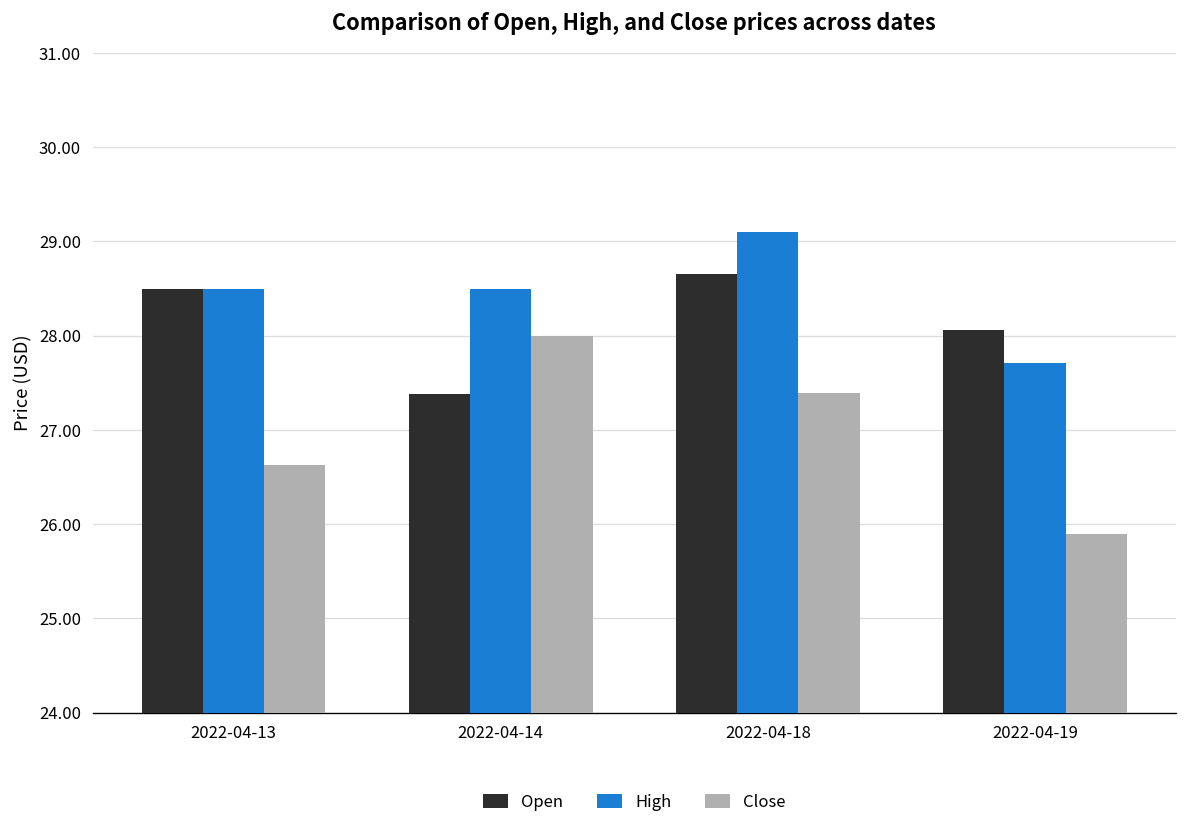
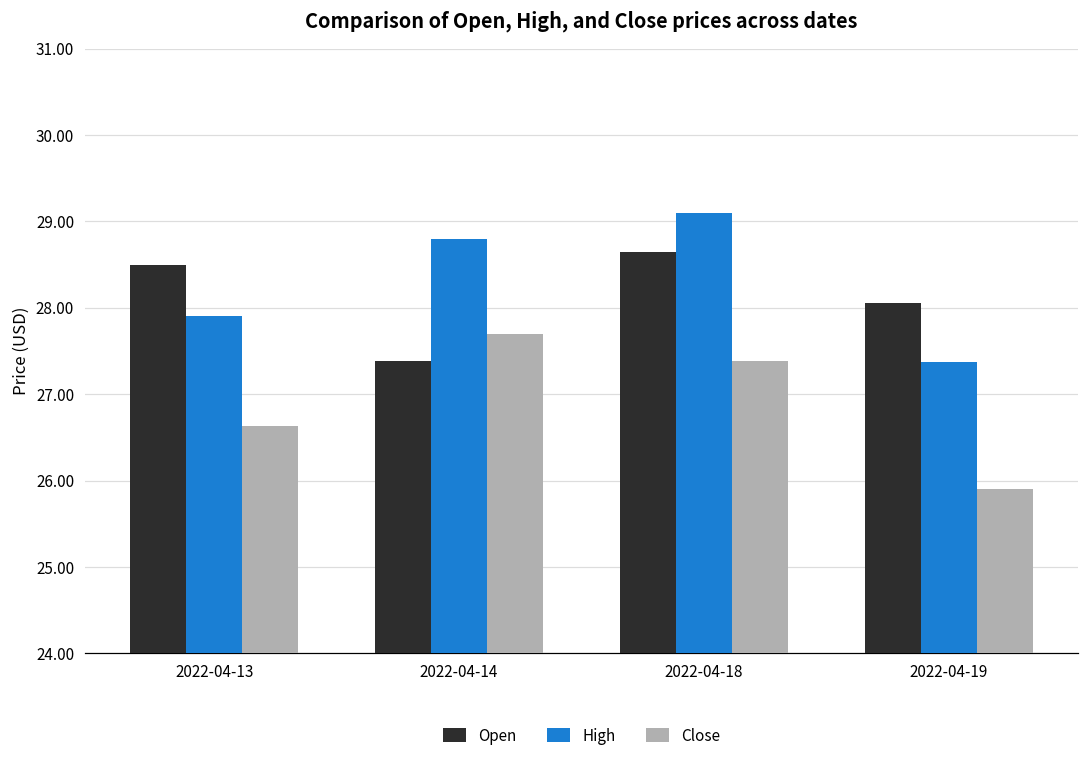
High, 2022-04-13: 28.5 -> 27.9
High, 2022-04-14: 28.5 -> 28.8
Close, 2022-04-14: 28.0 -> 27.7
High, 2022-04-19: 27.7 -> 27.4
